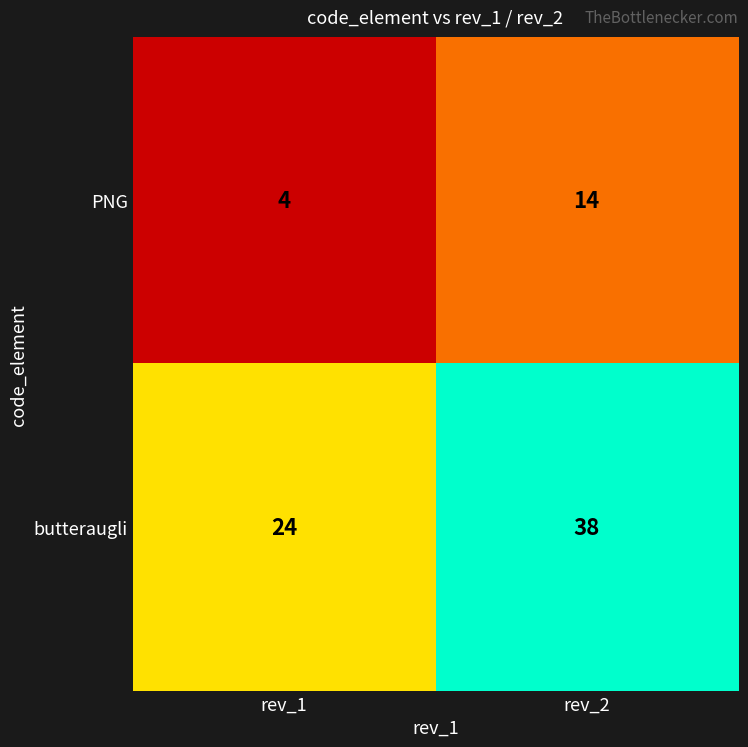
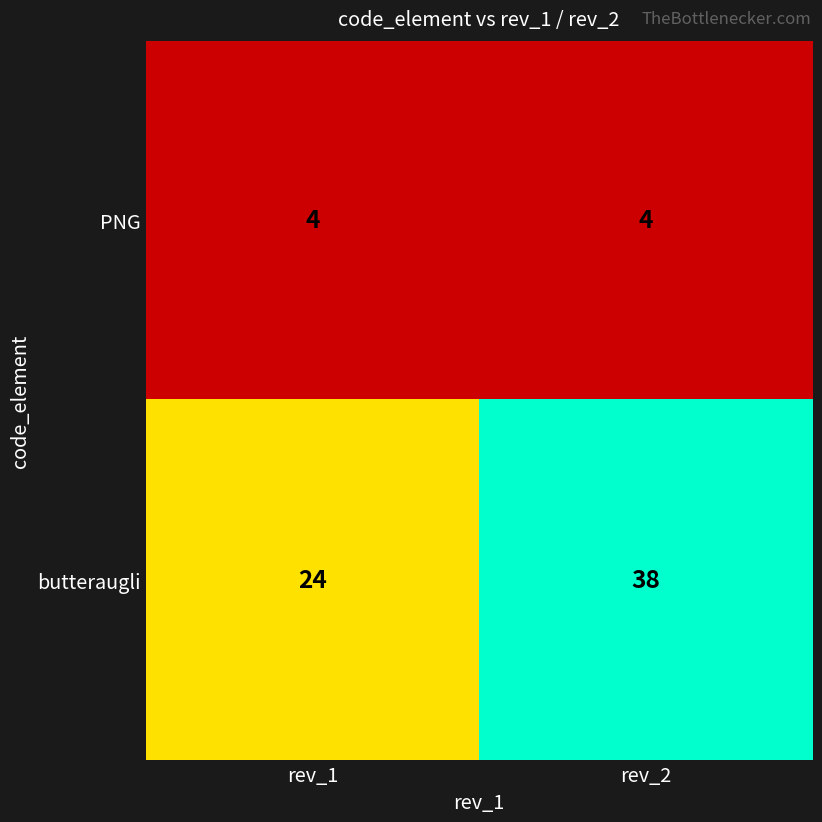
PNG, rev_2: 14 -> 4
